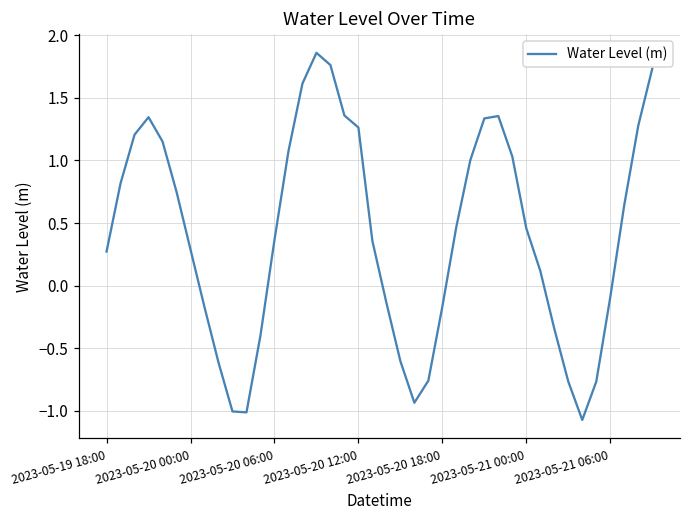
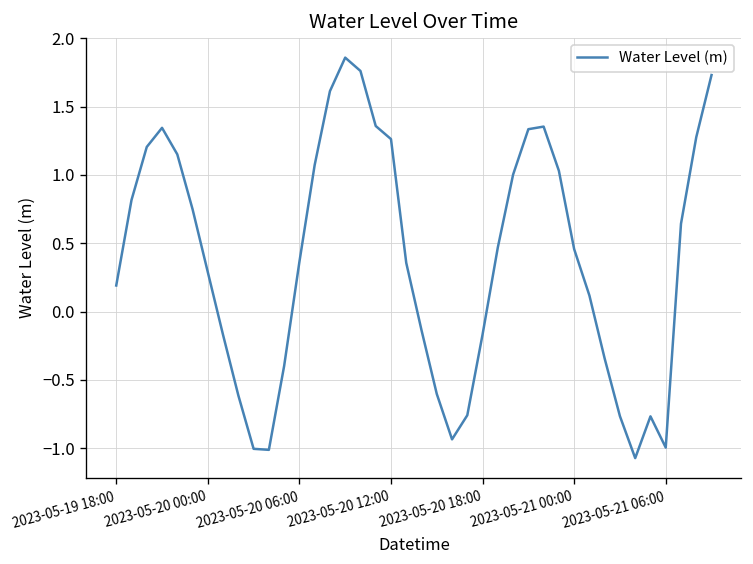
2023-05-19 18:00: 0.27 -> 0.19
2023-05-21 06:00: -0.09 -> -0.99
